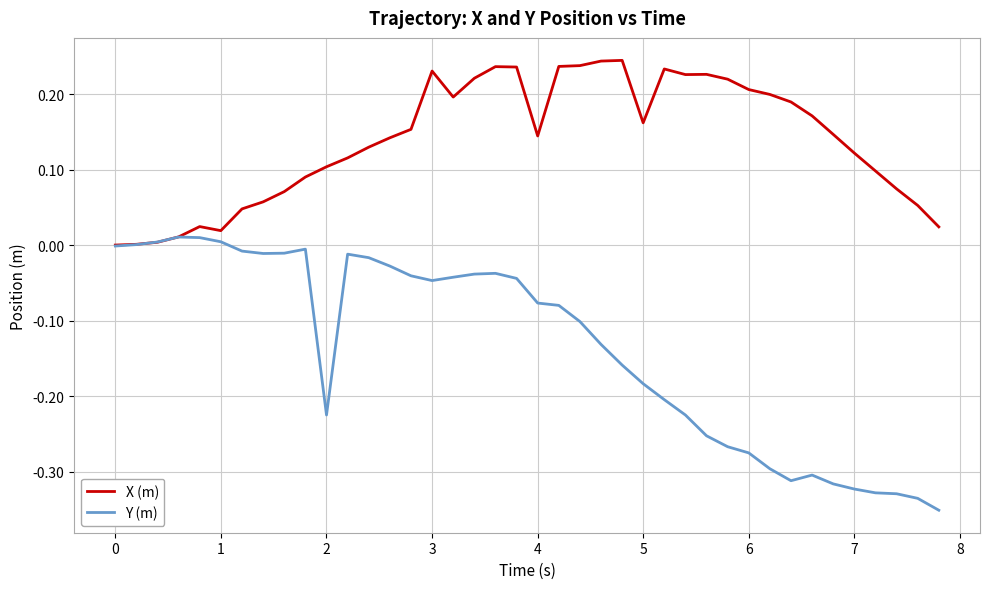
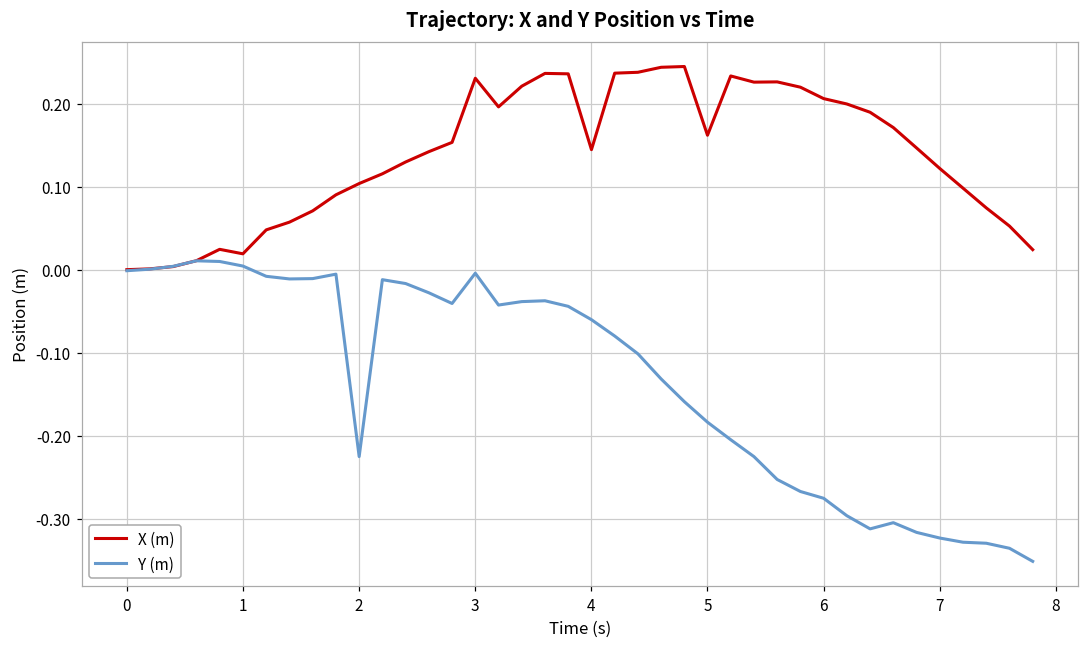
Y (m), 3: -0.05 -> 0.00
Y (m), 4: -0.08 -> -0.06
